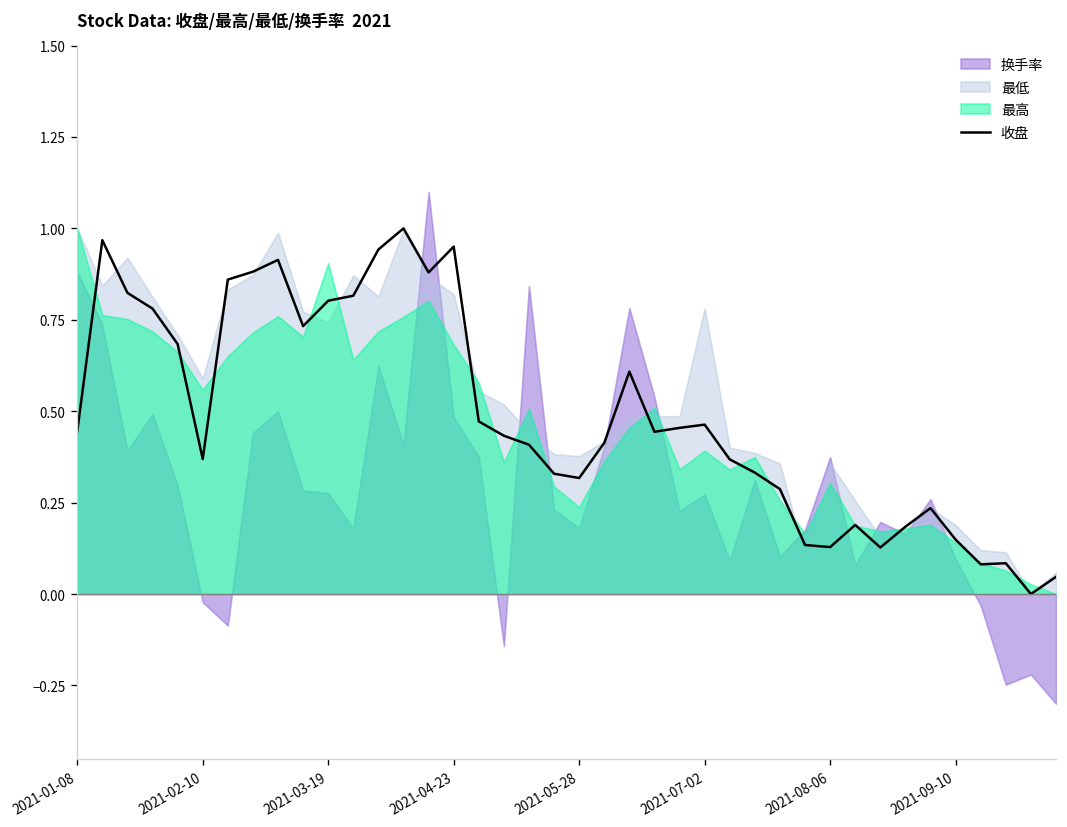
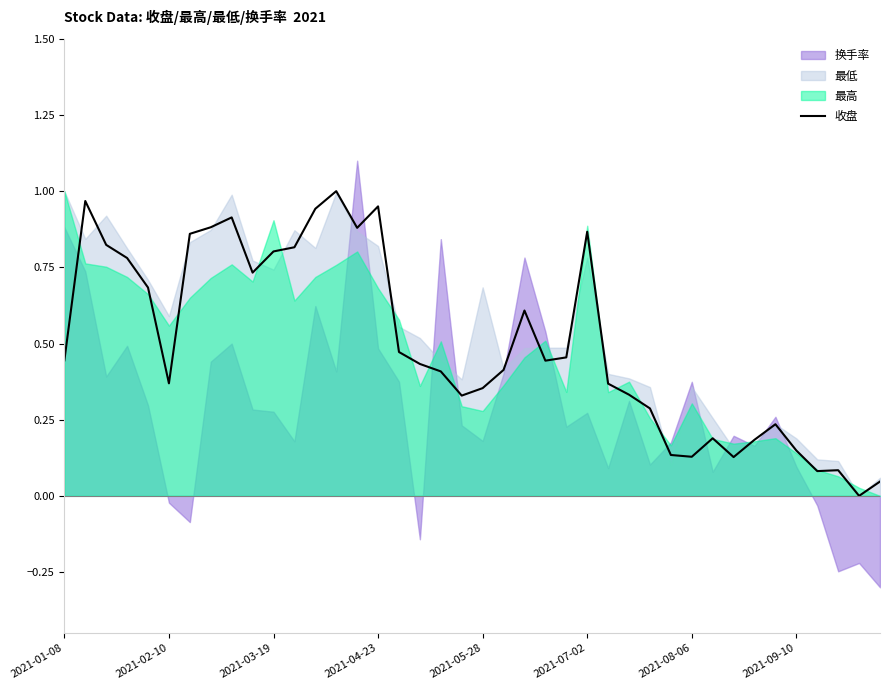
收盘, 2021-05-28: 0.32 -> 0.35
最低, 2021-05-28: 0.38 -> 0.68
最高, 2021-05-28: 0.24 -> 0.28
收盘, 2021-07-02: 0.46 -> 0.87
最高, 2021-07-02: 0.39 -> 0.89
